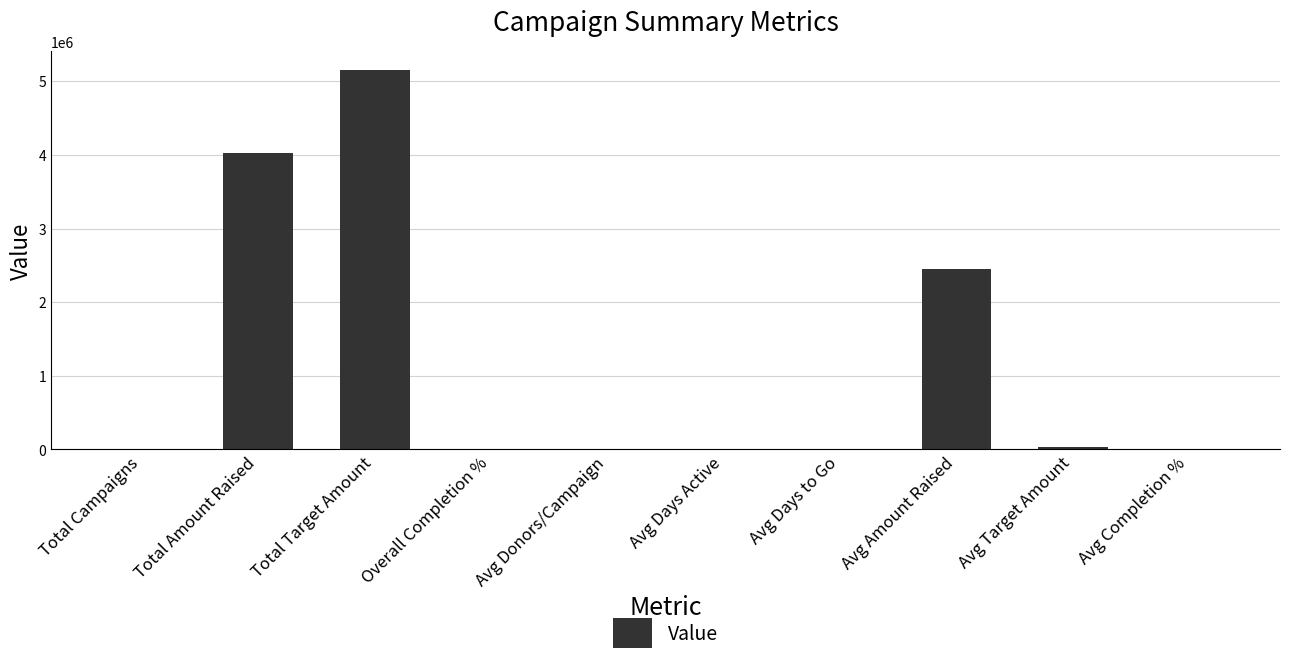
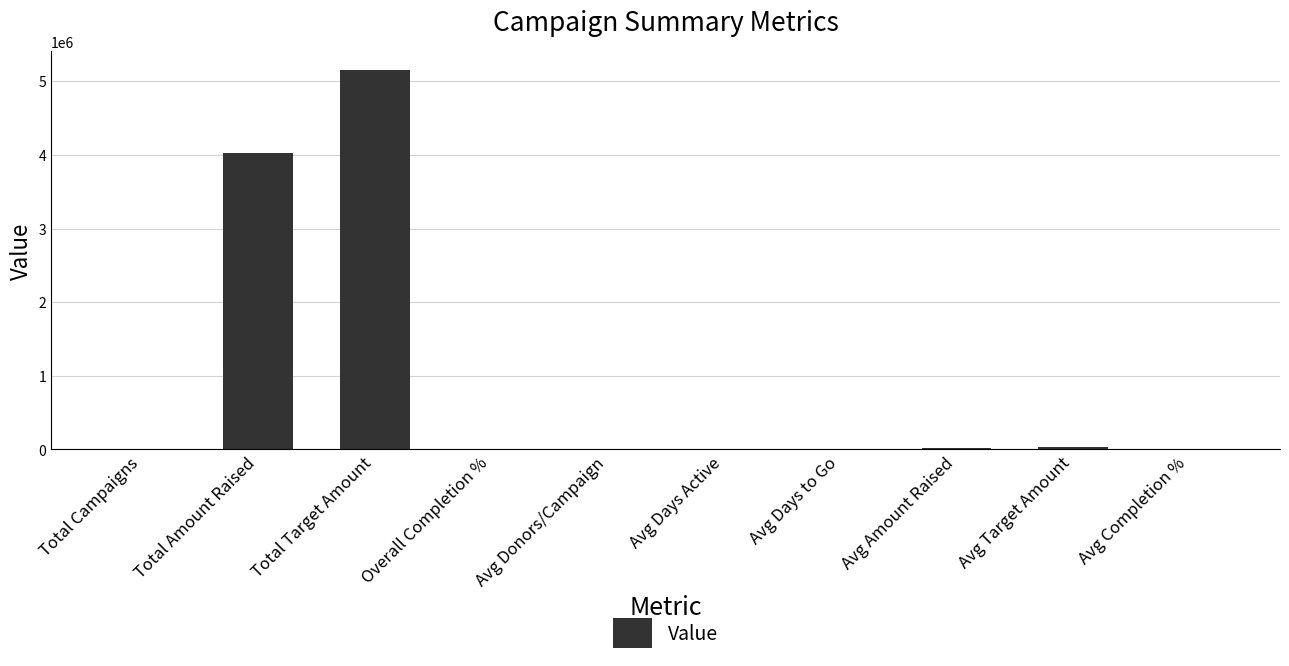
Avg Amount Raised: 2500000 -> 0
